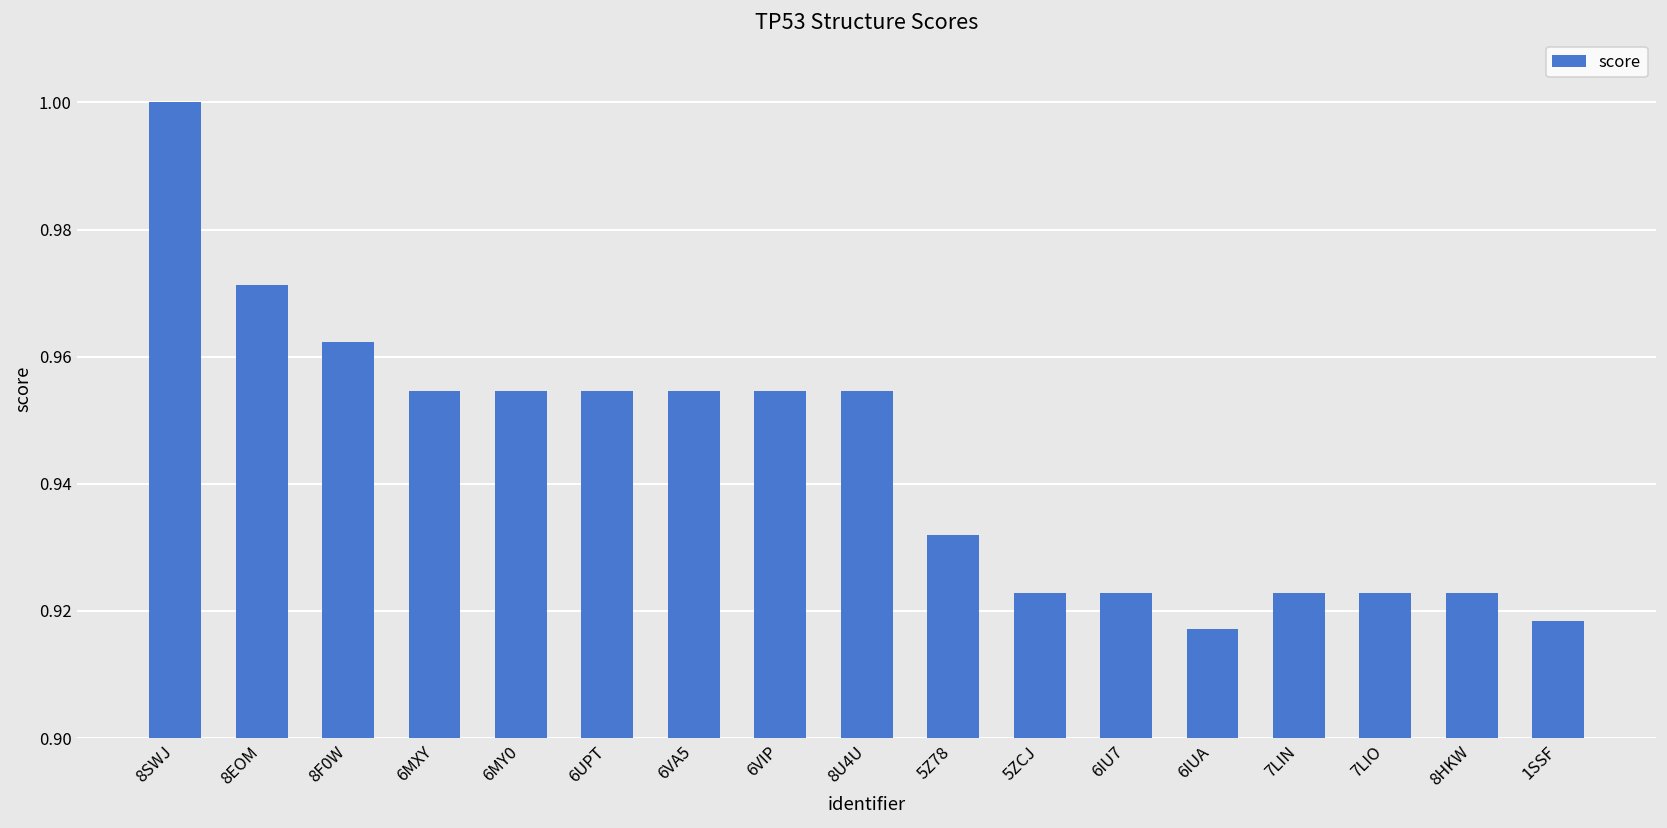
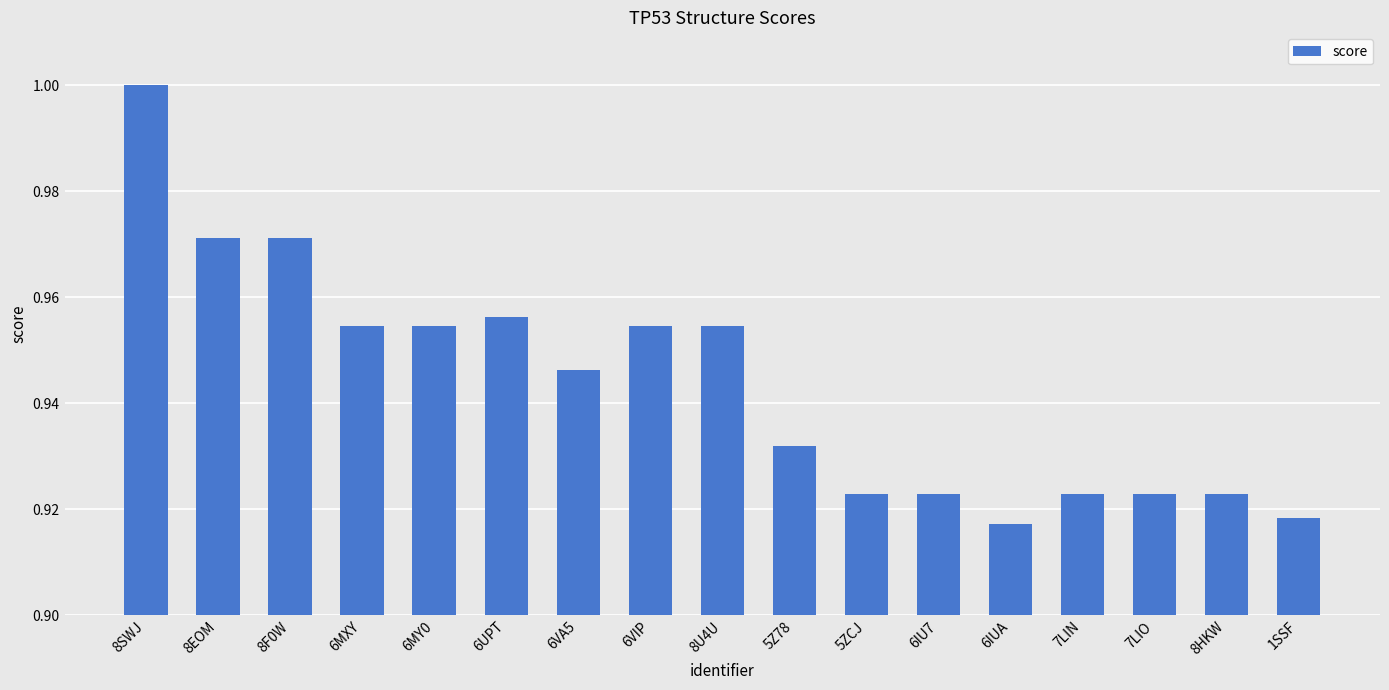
8F0W: 0.962 -> 0.971
6UPT: 0.955 -> 0.956
6VA5: 0.955 -> 0.946
